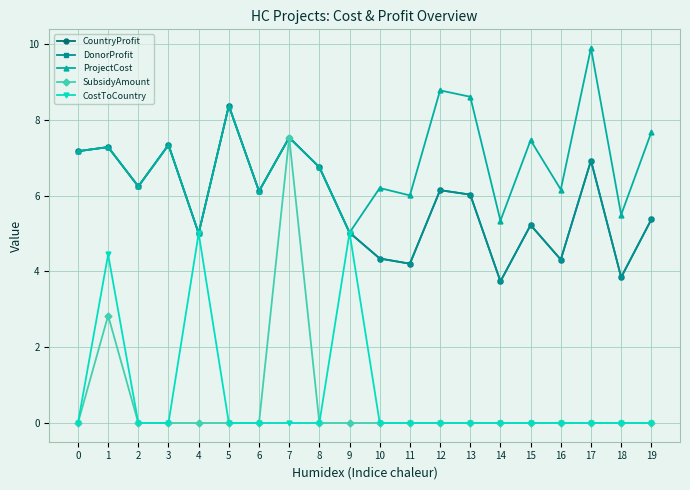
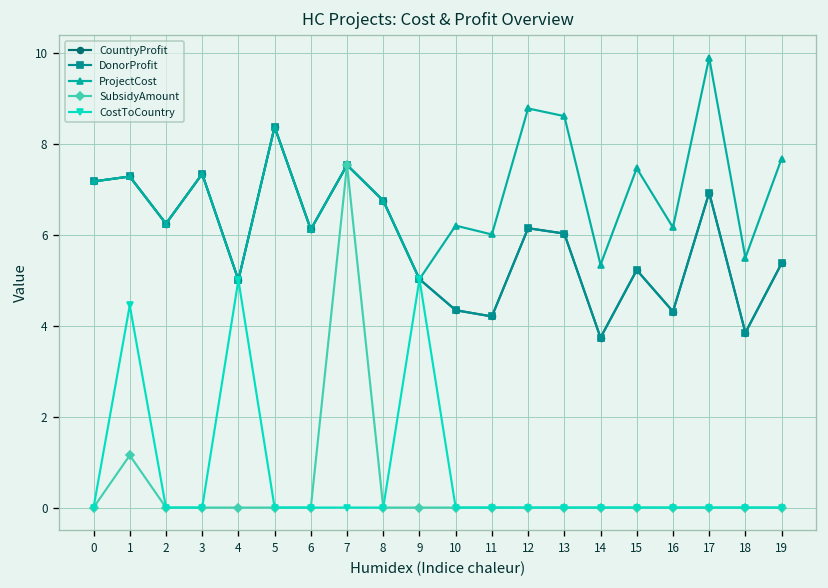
SubsidyAmount, 1: 2.8 -> 1.1
